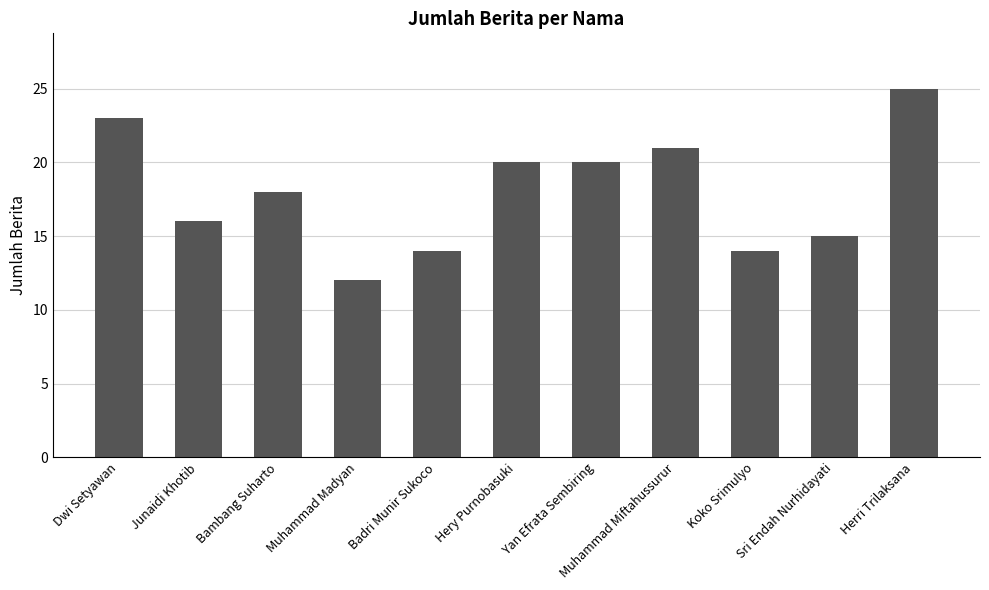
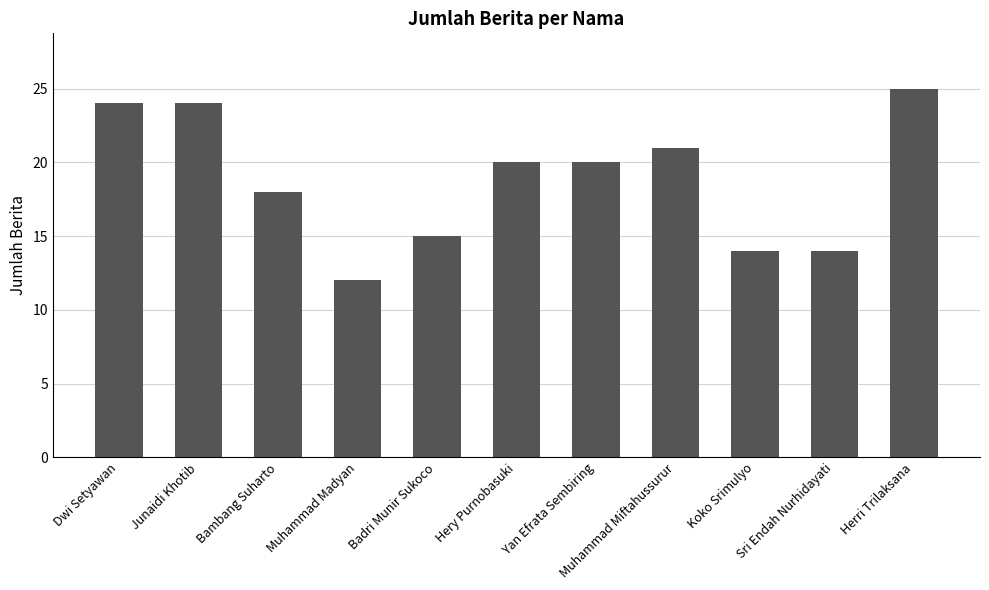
Dwi Setyawan: 23 -> 24
Junaidi Khotib: 16 -> 24
Badri Munir Sukoco: 14 -> 15
Sri Endah Nurhidayati: 15 -> 14
